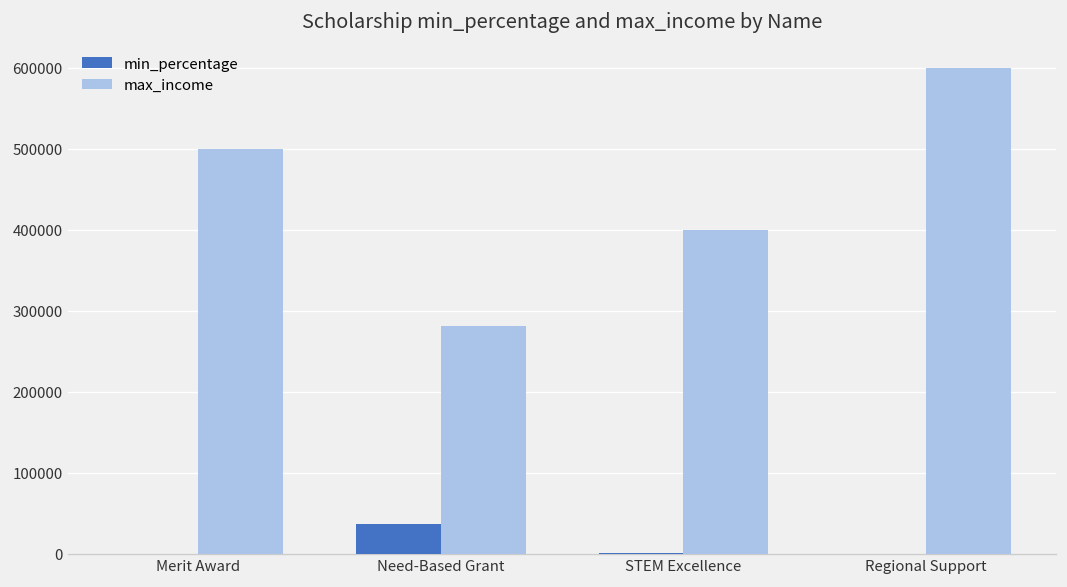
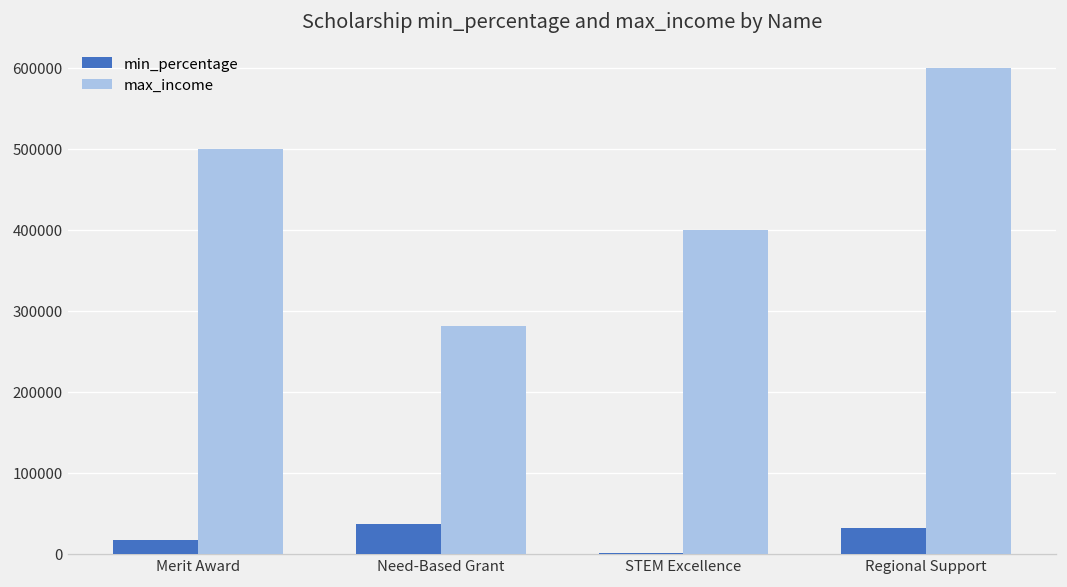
min_percentage, Merit Award: 0 -> 20000
min_percentage, Regional Support: 0 -> 30000
